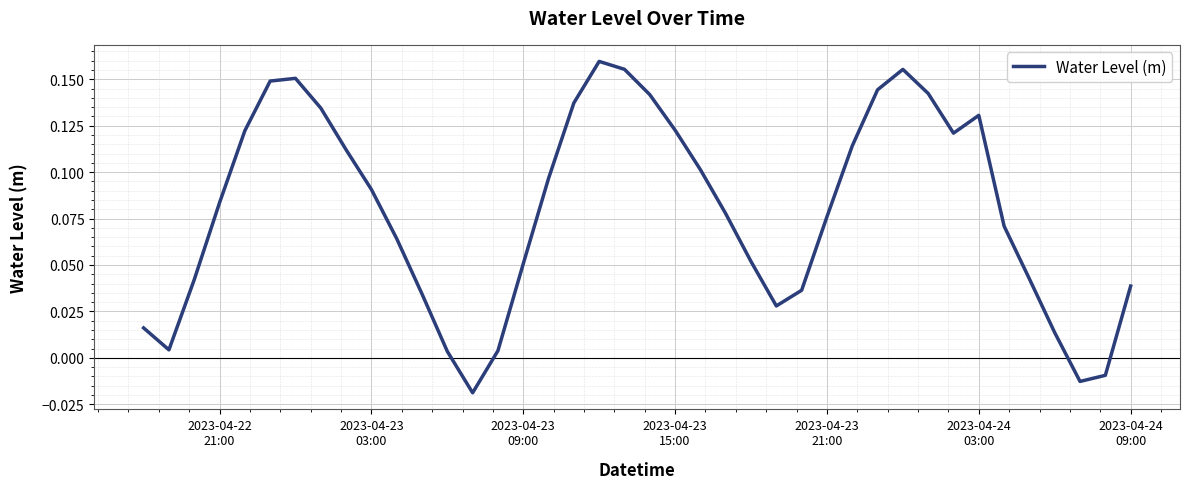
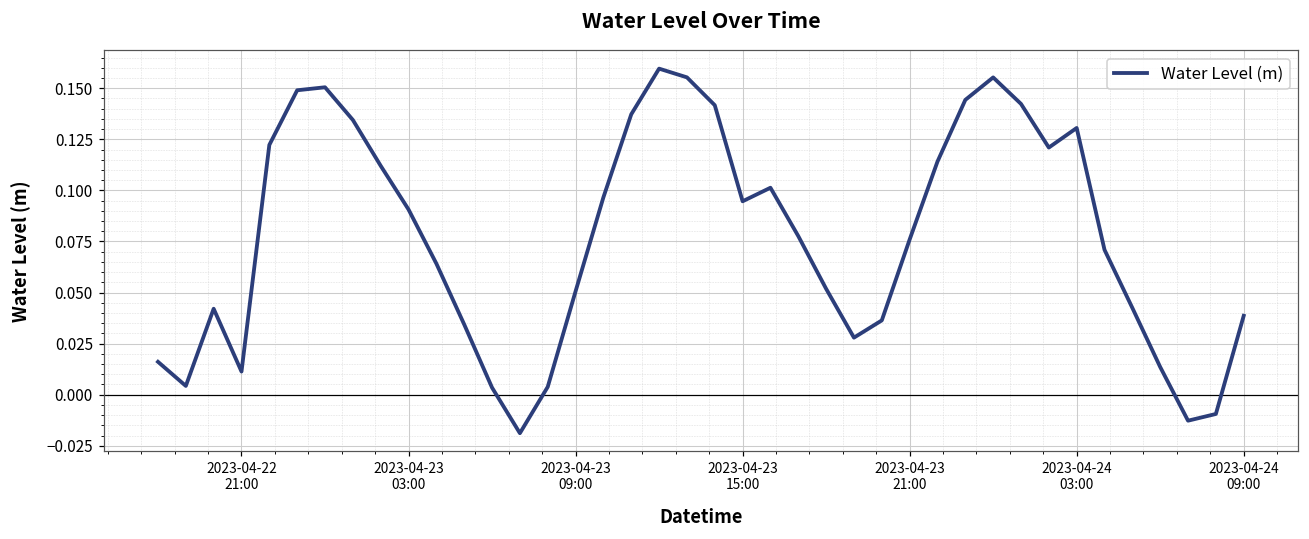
2023-04-22 21:00: 0.084 -> 0.011
2023-04-23 15:00: 0.123 -> 0.095
